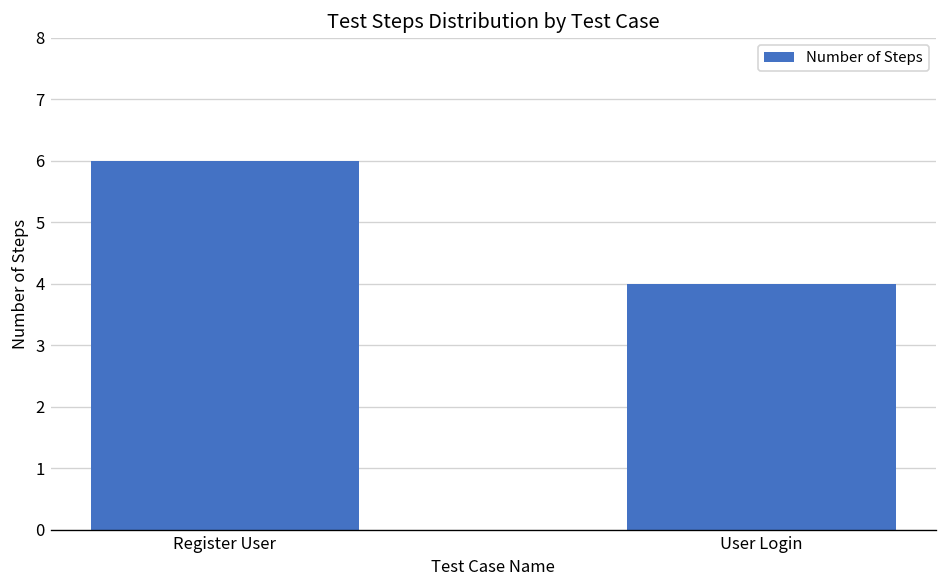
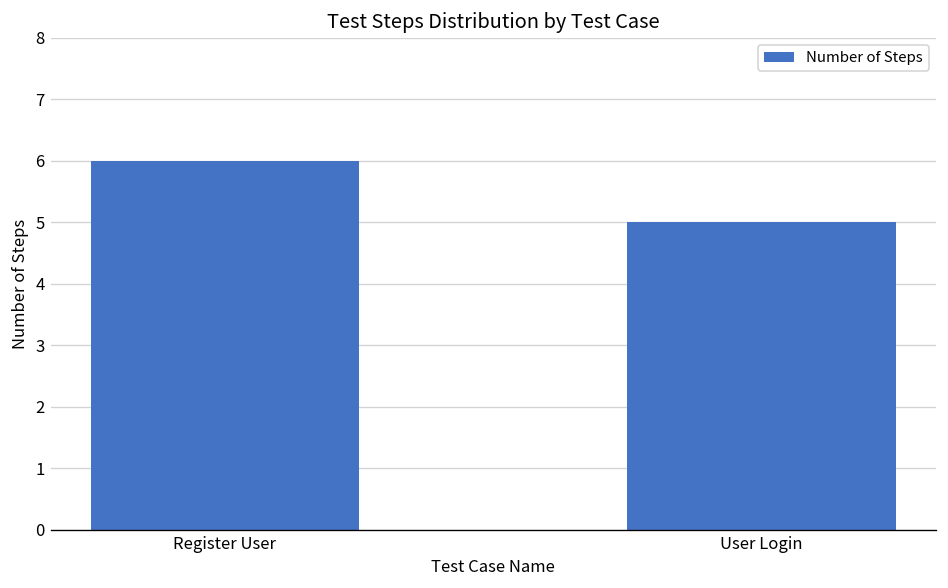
User Login: 4 -> 5
